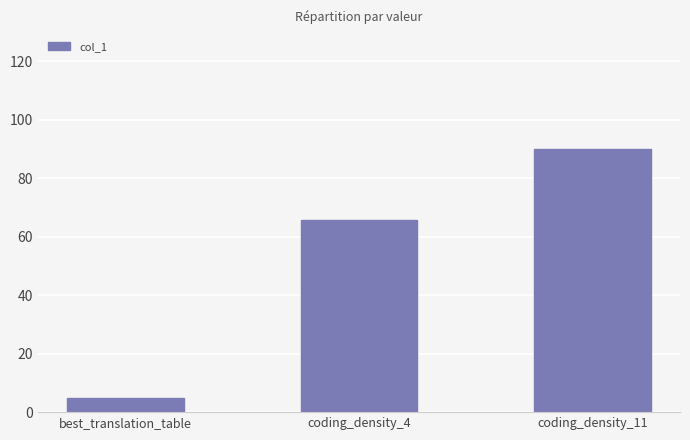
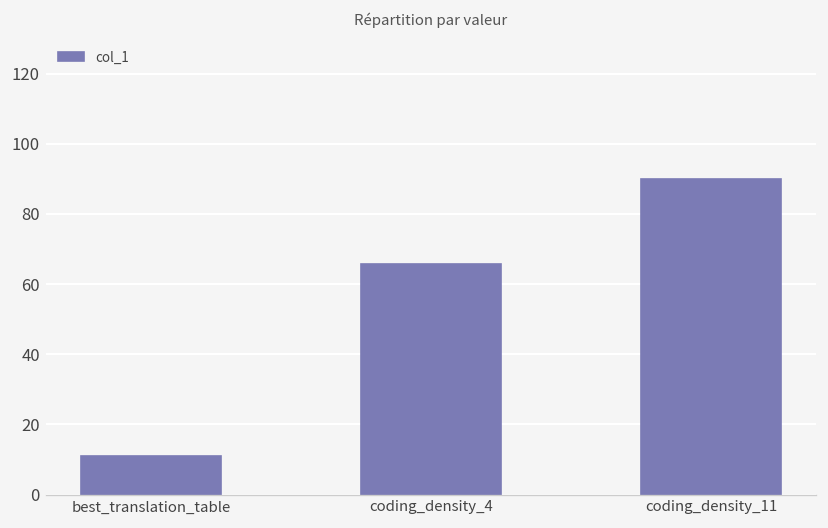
best_translation_table: 5 -> 11
